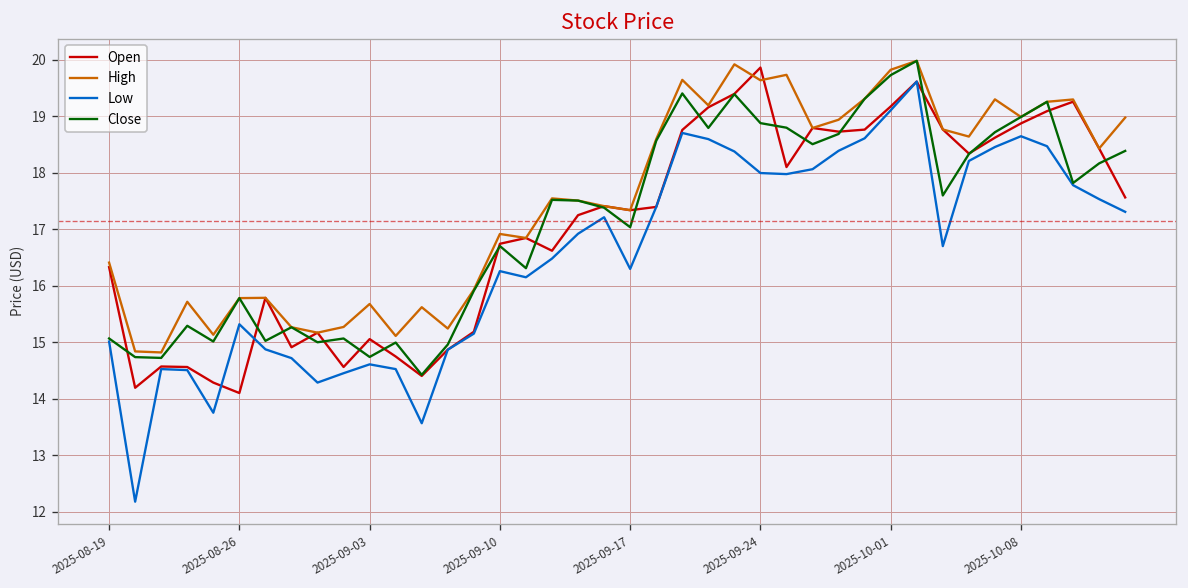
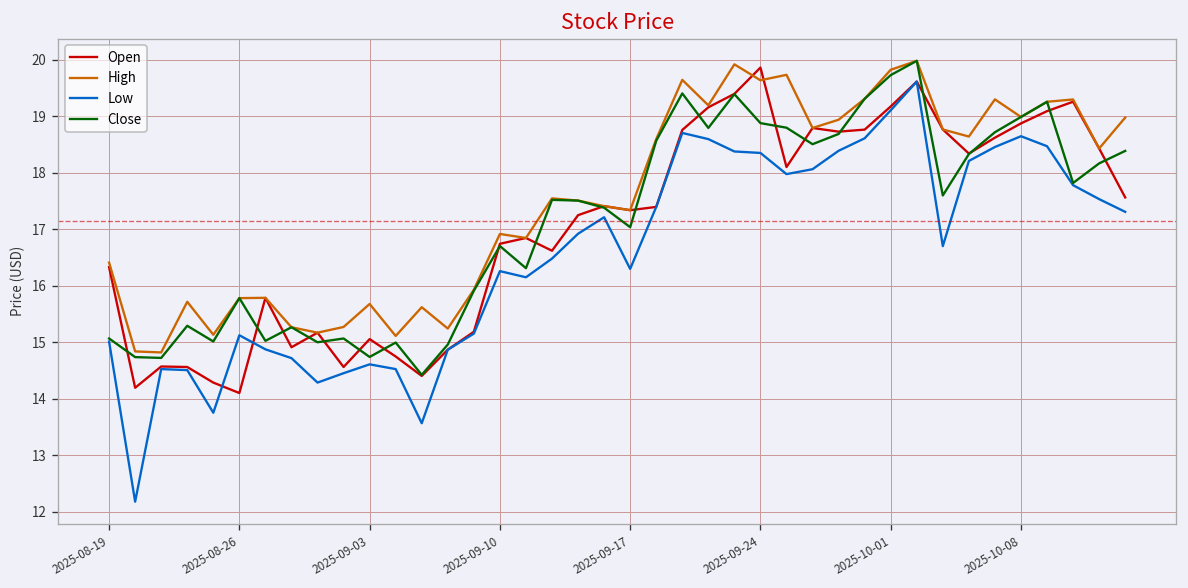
Low, 2025-08-26: 15.3 -> 15.1
Low, 2025-09-24: 18.0 -> 18.4
